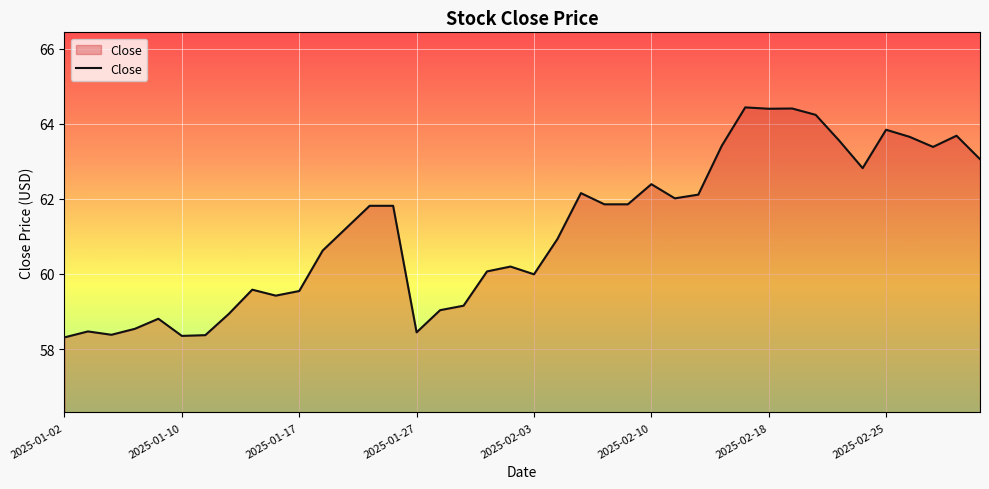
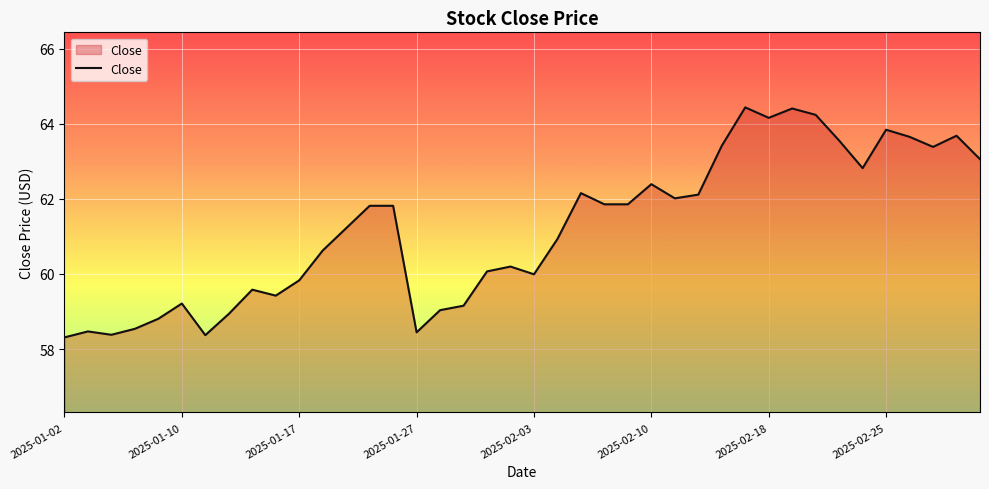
2025-01-10: 58.4 -> 59.2
2025-01-17: 59.5 -> 59.8
2025-02-18: 64.4 -> 64.2
